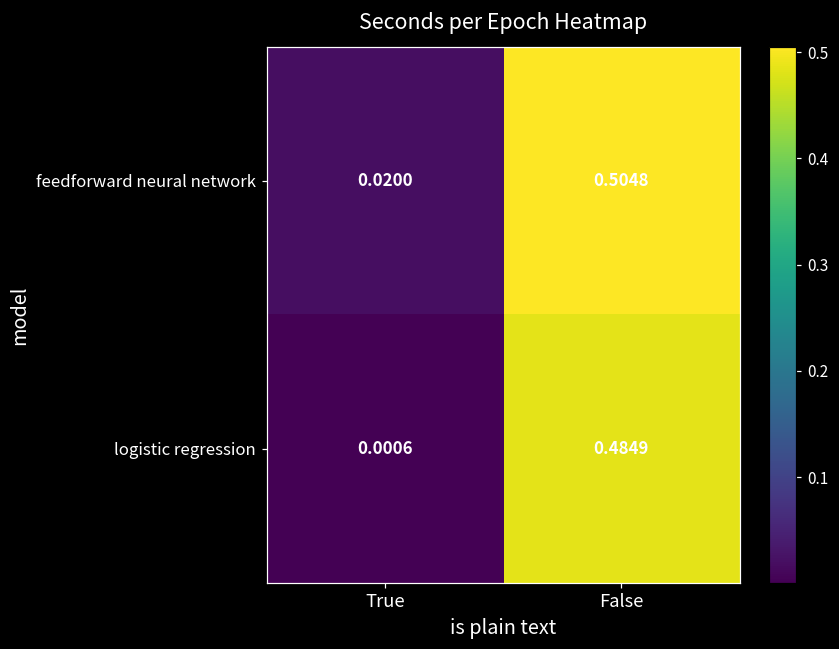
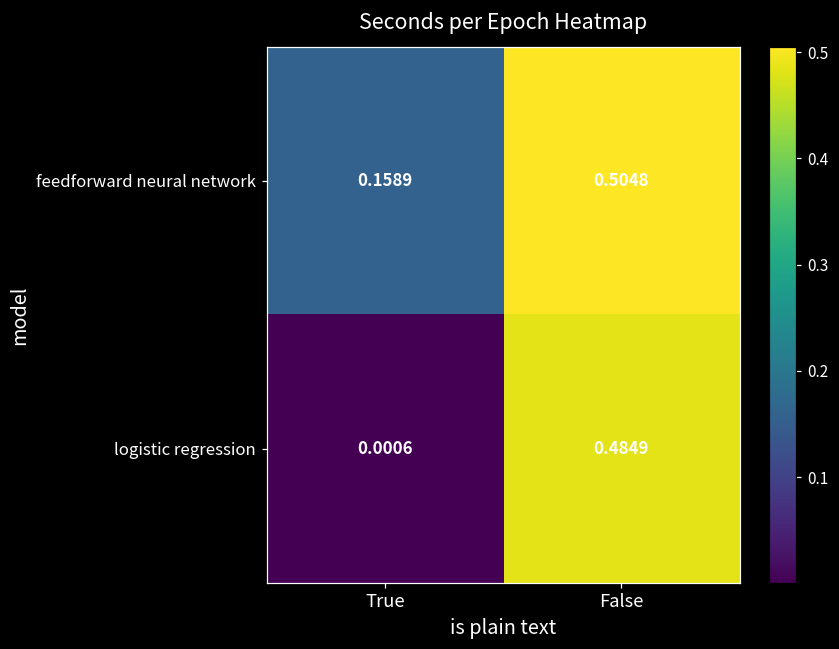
feedforward neural network, True: 0.0200 -> 0.1589
